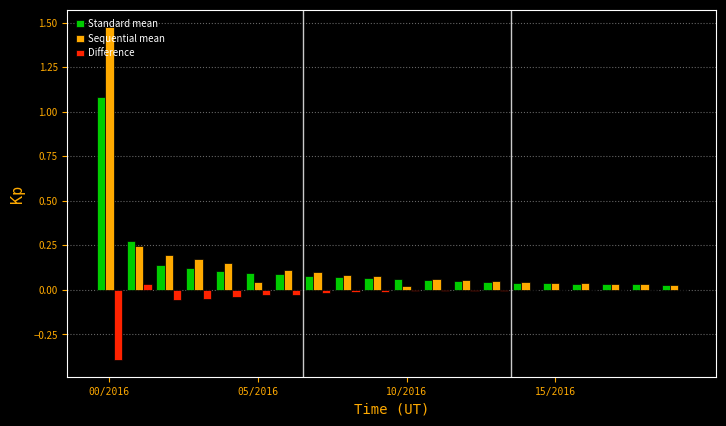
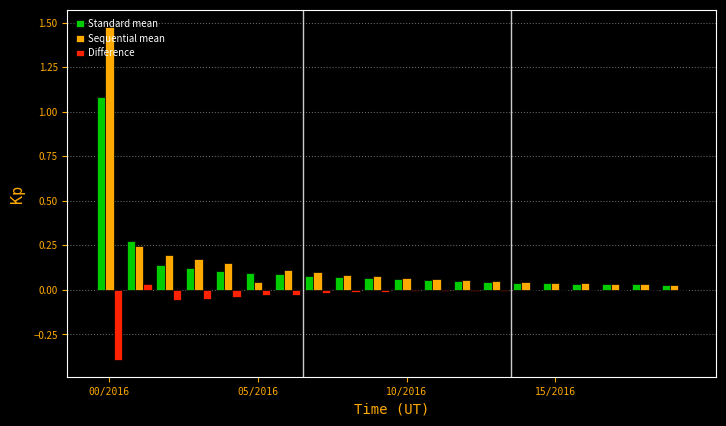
Sequential mean, 10/2016: 0.02 -> 0.07
